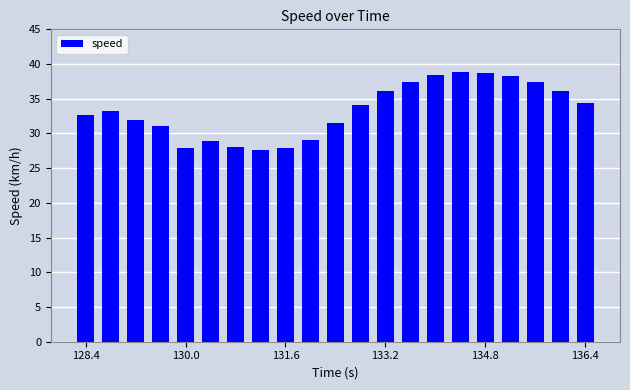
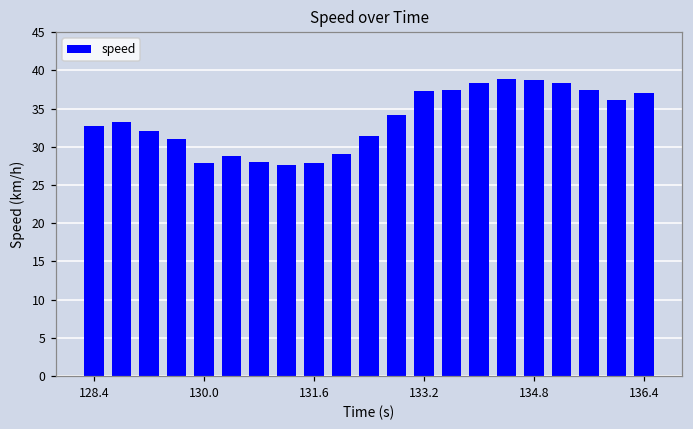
133.2: 36 -> 37
136.4: 34 -> 37
